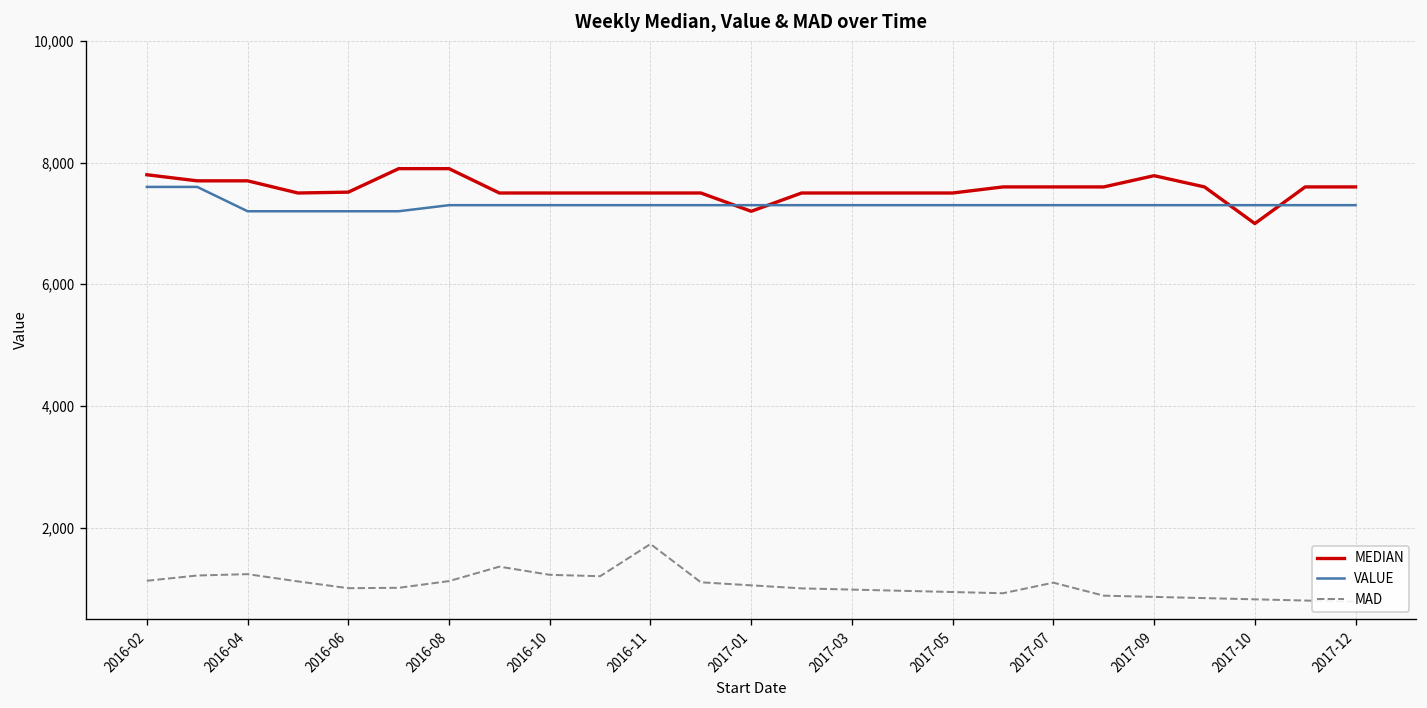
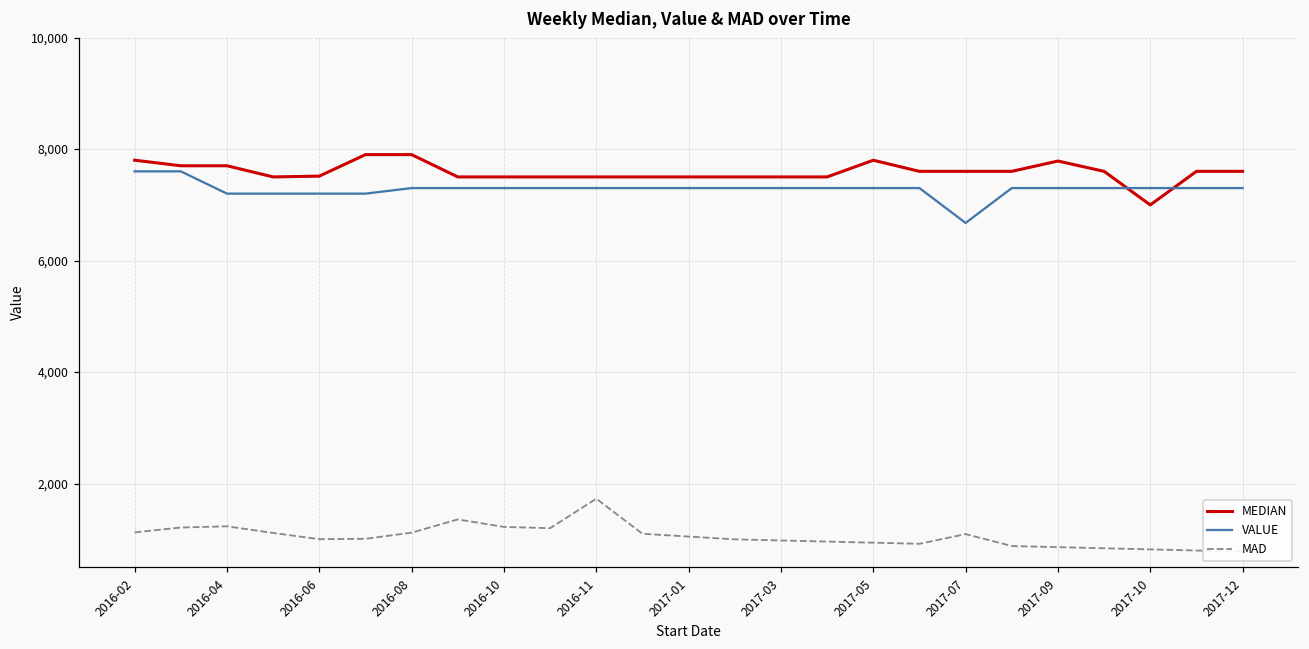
MEDIAN, 2017-01: 7,200 -> 7,500
MEDIAN, 2017-05: 7,500 -> 7,800
VALUE, 2017-07: 7,300 -> 6,700
